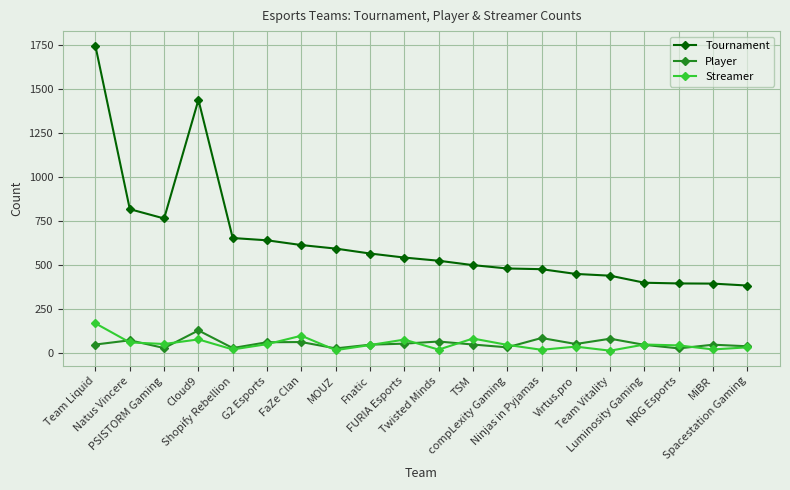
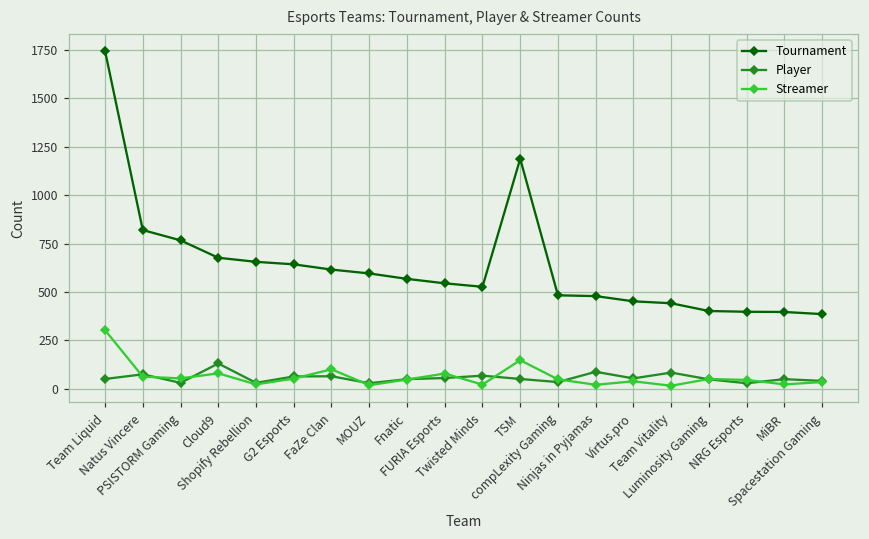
Streamer, Team Liquid: 170 -> 300
Tournament, Cloud9: 1440 -> 680
Tournament, TSM: 500 -> 1190
Streamer, TSM: 90 -> 150
